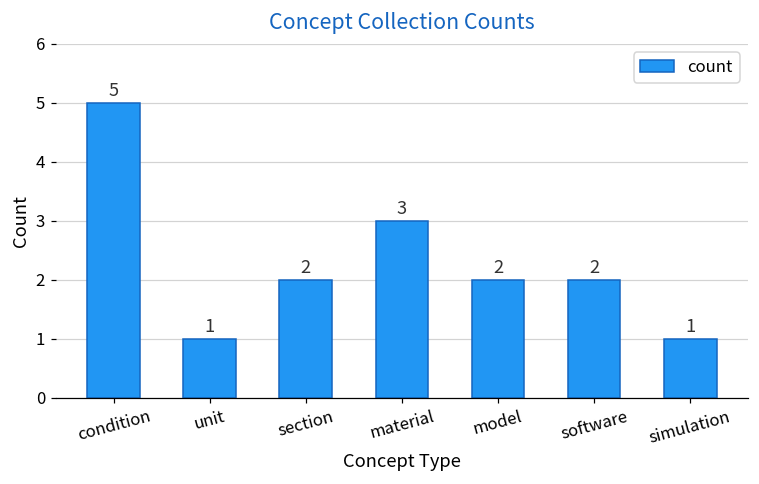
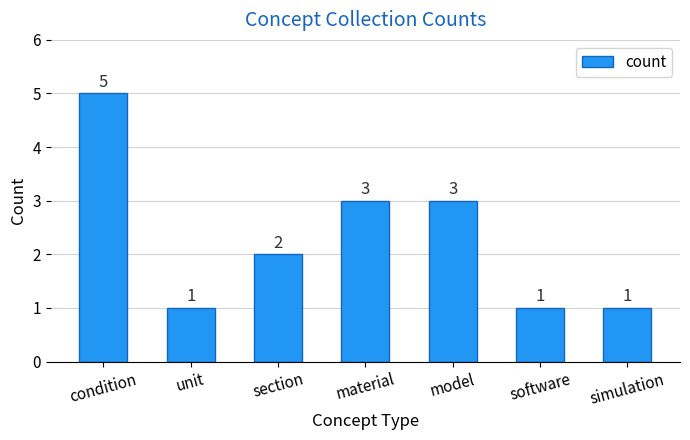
model: 2 -> 3
software: 2 -> 1
